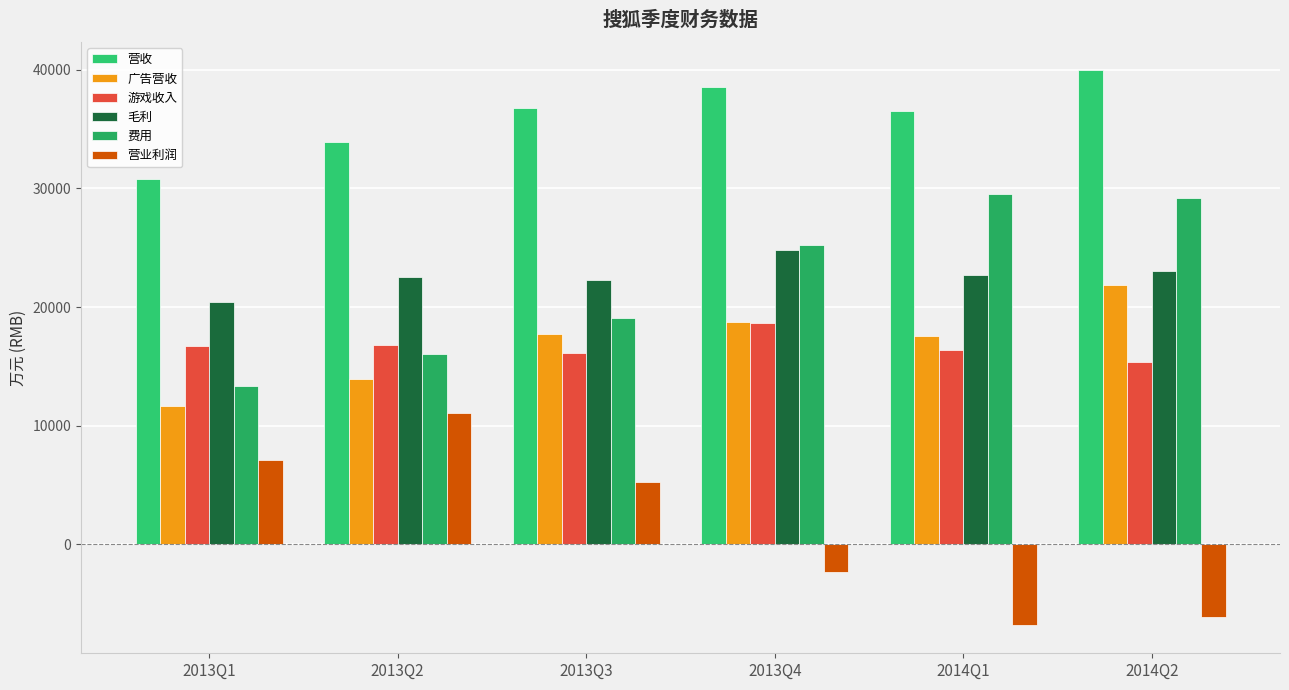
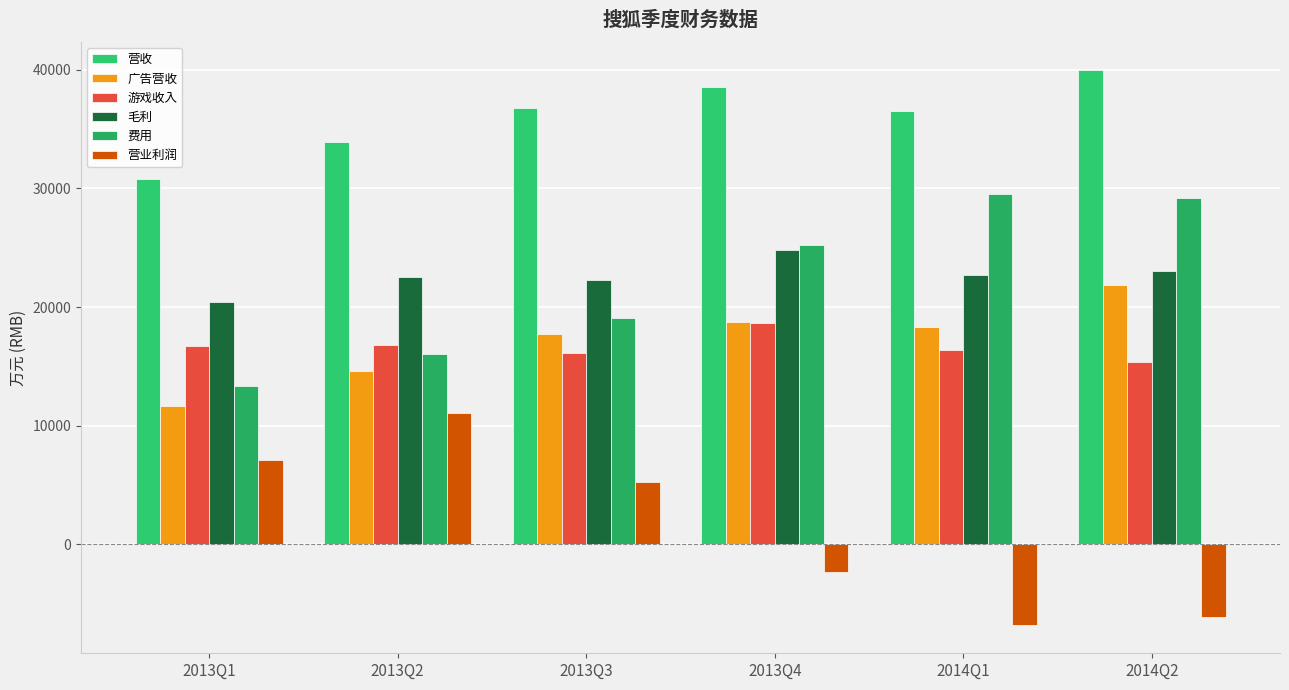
广告营收, 2013Q2: 13900 -> 14600
广告营收, 2014Q1: 17500 -> 18300
